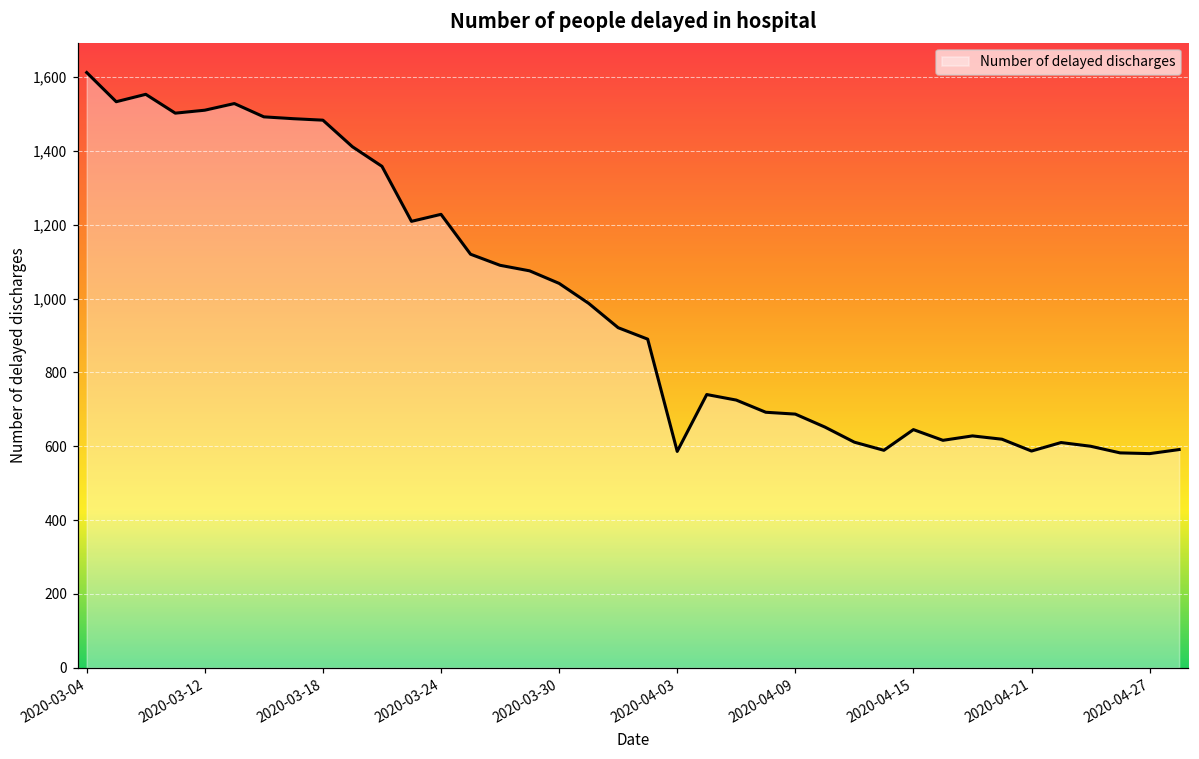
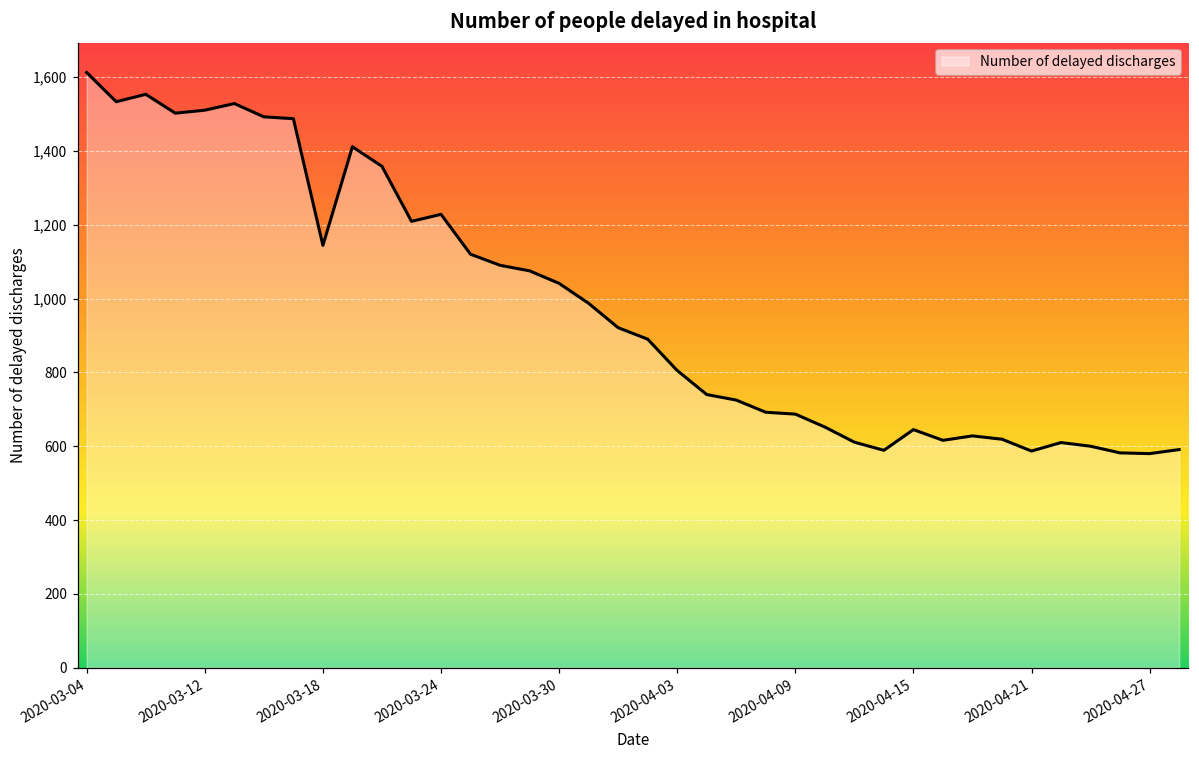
2020-03-18: 1,480 -> 1,140
2020-04-03: 590 -> 810
